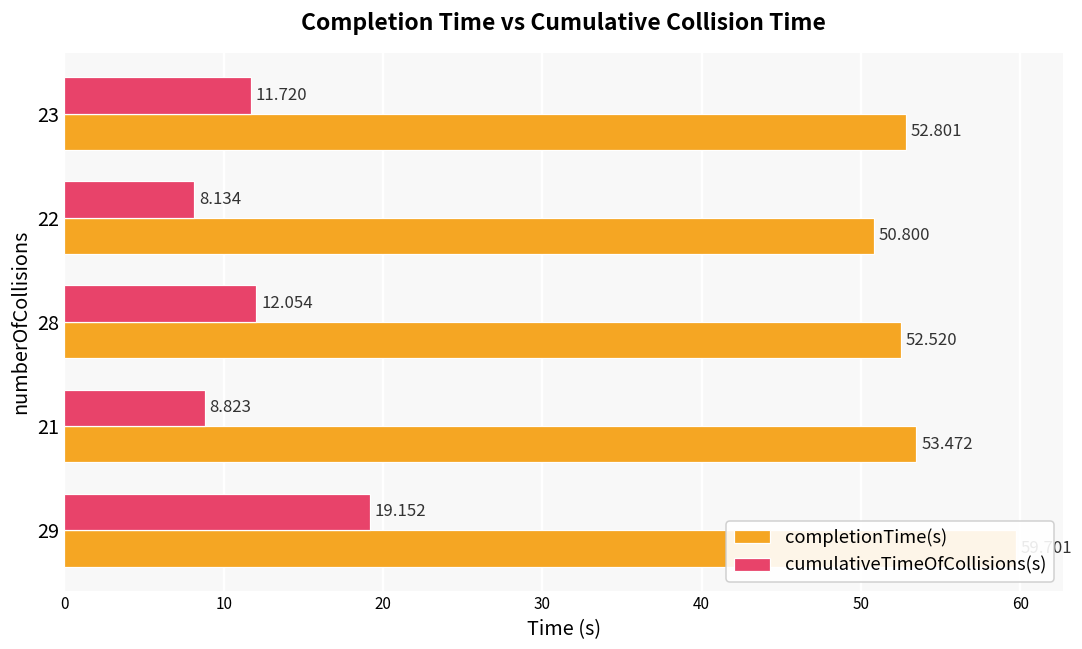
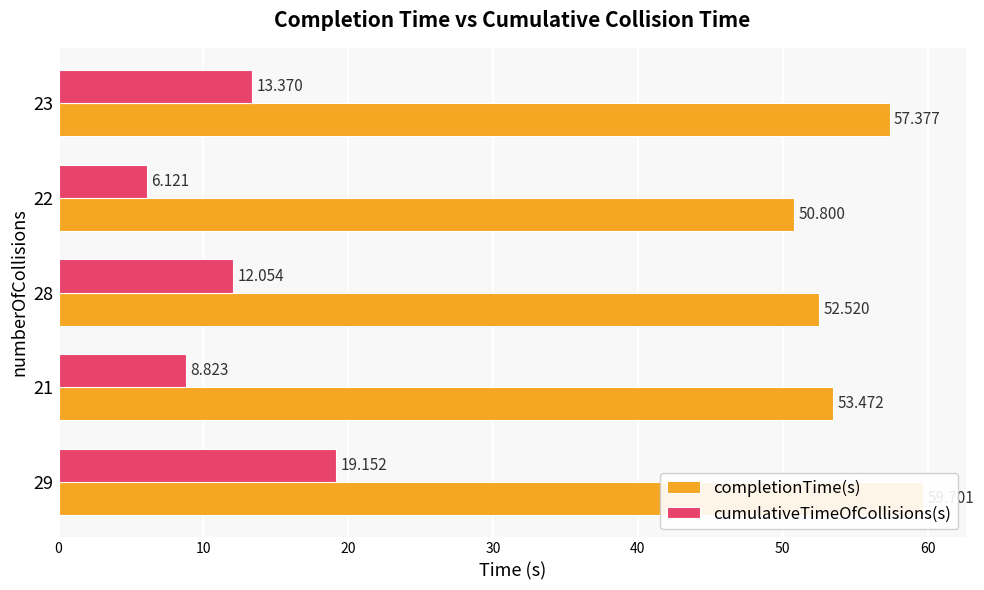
cumulativeTimeOfCollisions(s), 23: 11.720 -> 13.370
completionTime(s), 23: 52.801 -> 57.377
cumulativeTimeOfCollisions(s), 22: 8.134 -> 6.121
